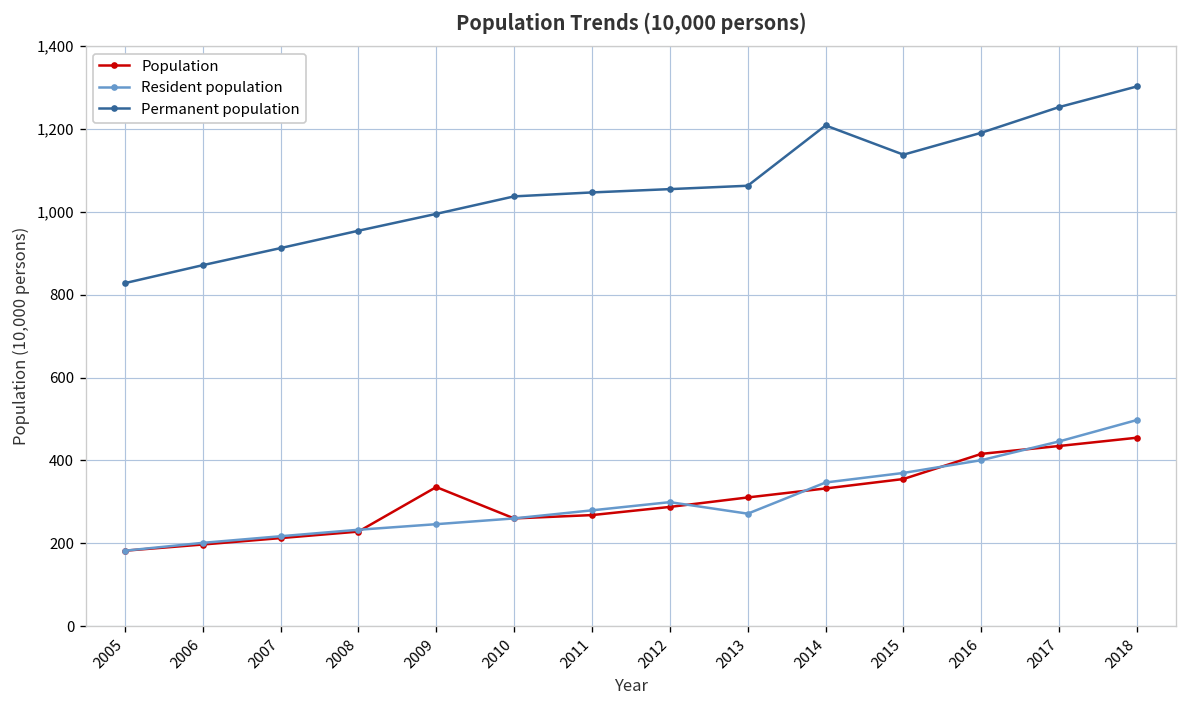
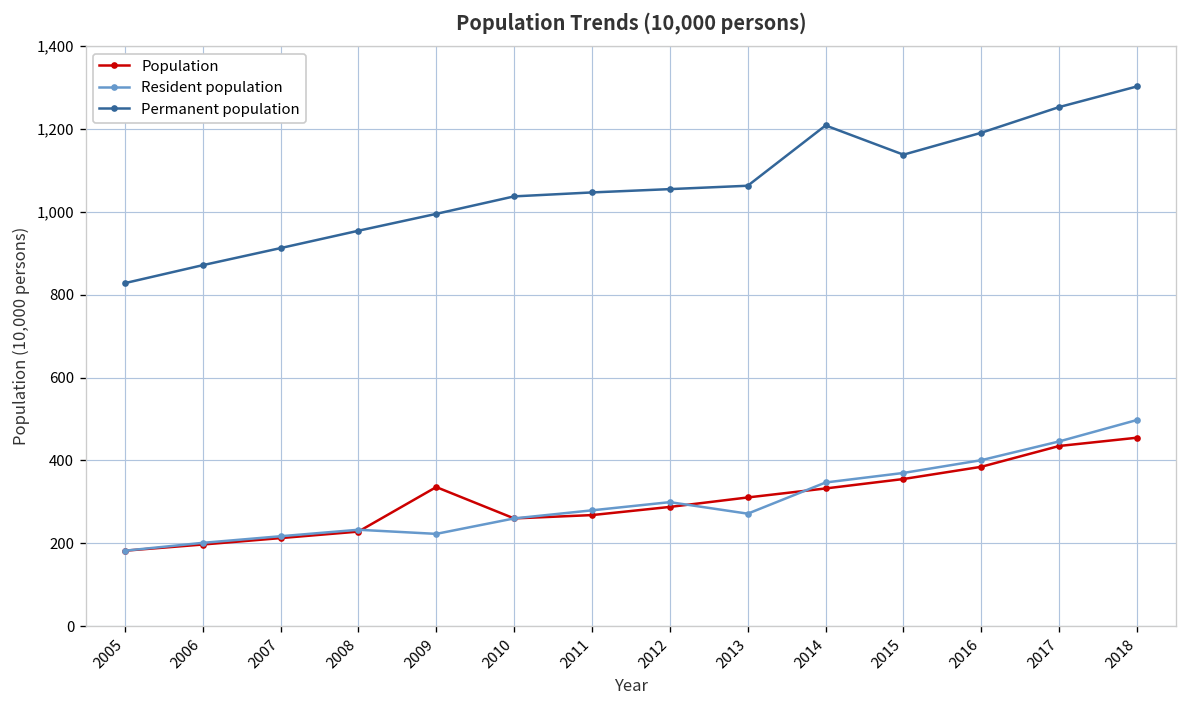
Resident population, 2009: 250 -> 220
Population, 2016: 420 -> 380
